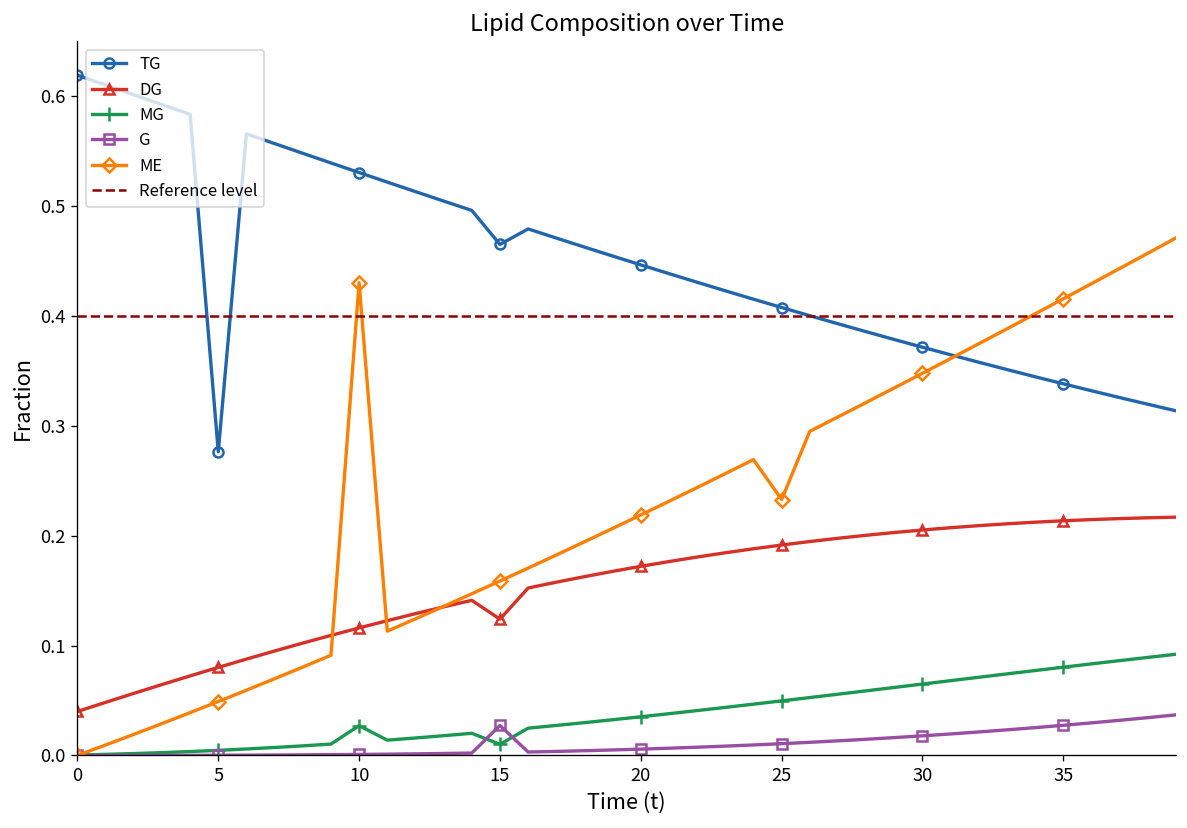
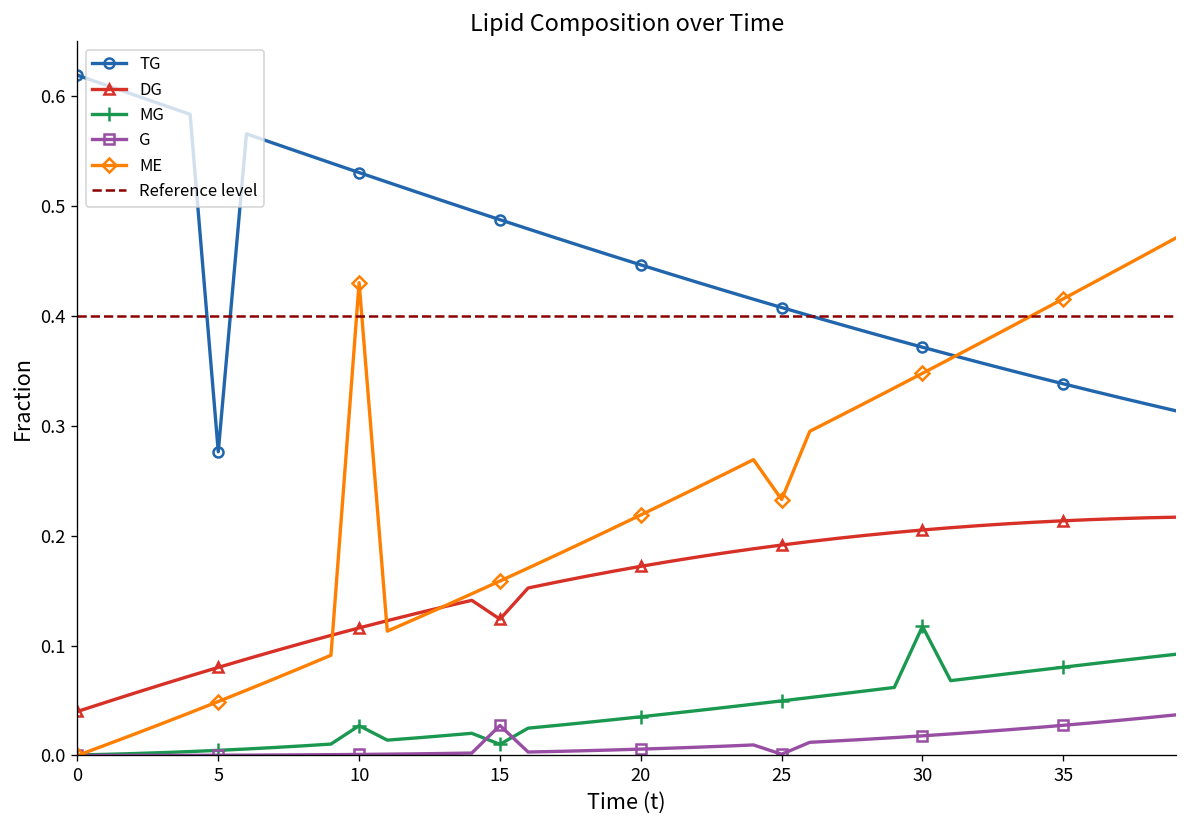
TG, 15: 0.47 -> 0.49
G, 25: 0.01 -> 0.00
MG, 30: 0.06 -> 0.12
